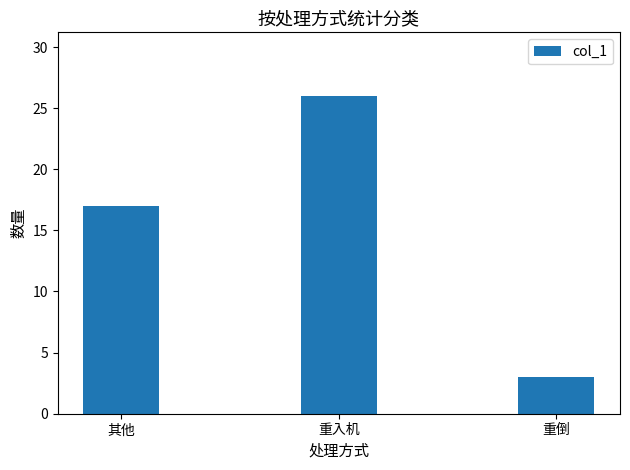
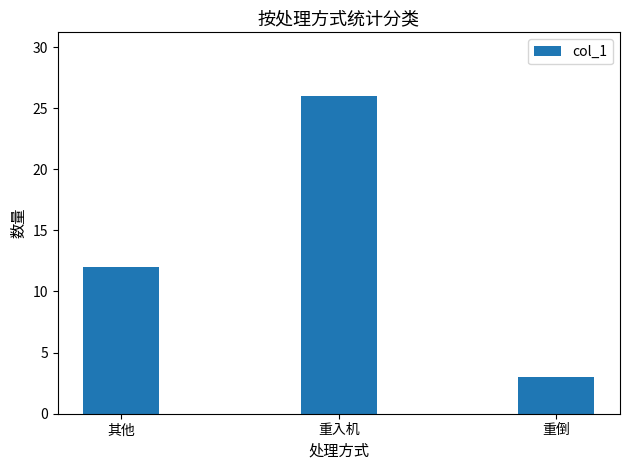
其他: 17 -> 12
